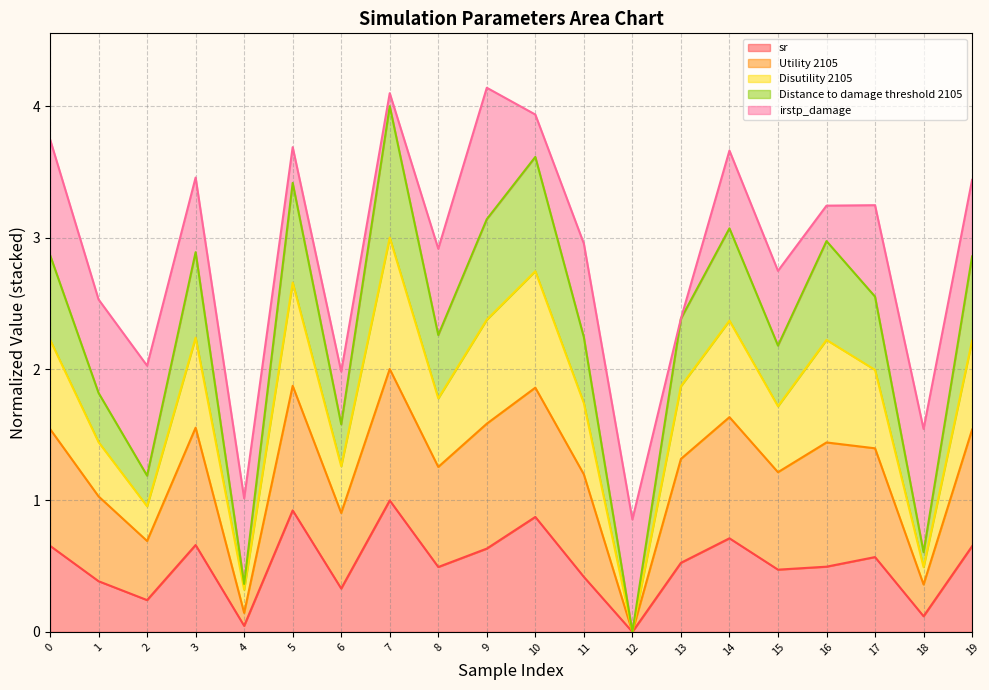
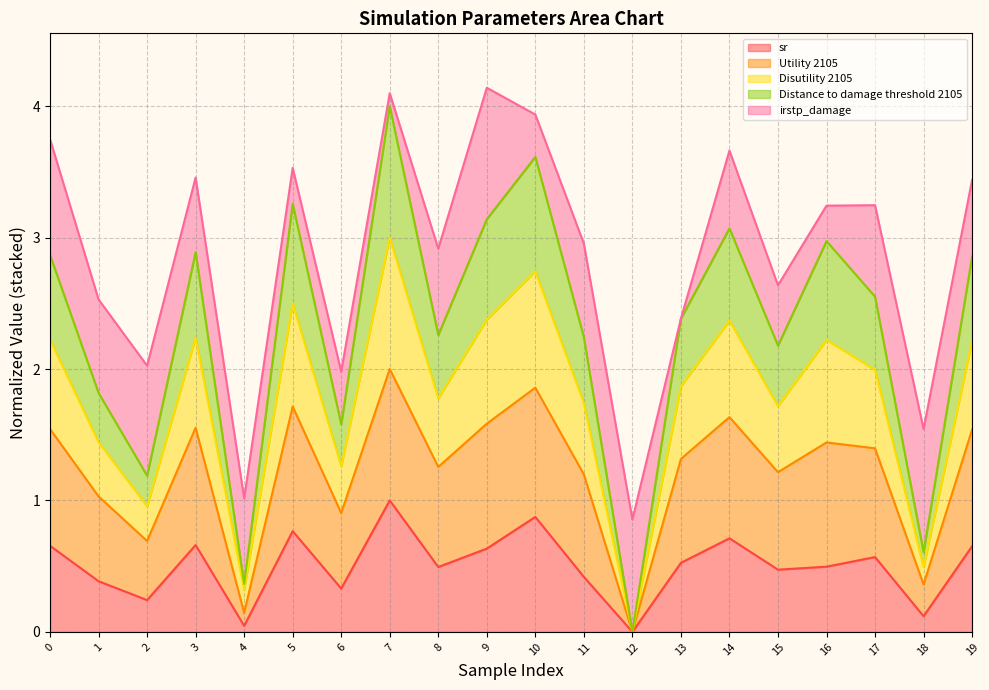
sr, 5: 0.92 -> 0.77
irstp_damage, 15: 0.57 -> 0.46
